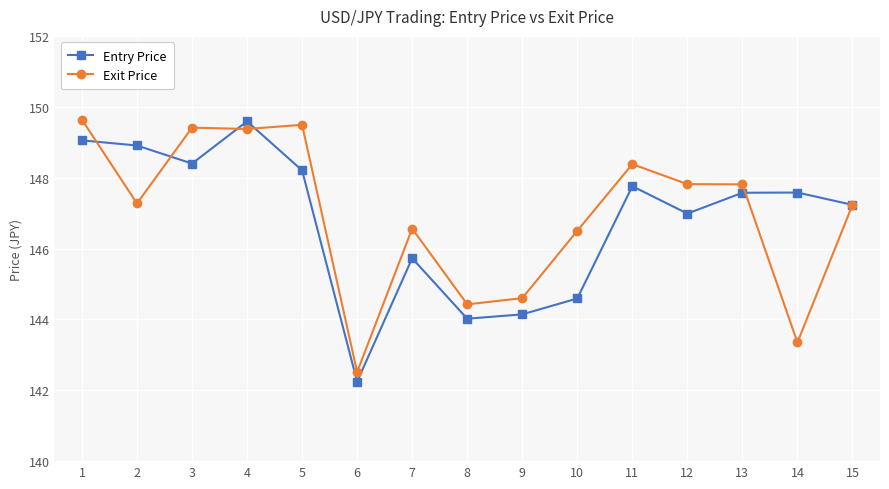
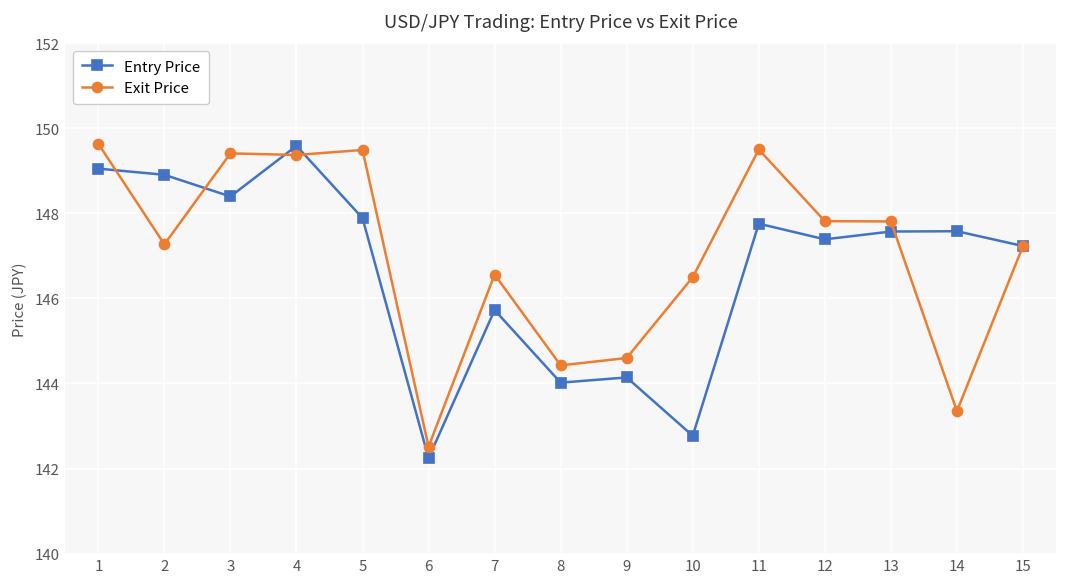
Entry Price, 5: 148.2 -> 147.9
Entry Price, 10: 144.6 -> 142.8
Exit Price, 11: 148.4 -> 149.5
Entry Price, 12: 147.0 -> 147.4
